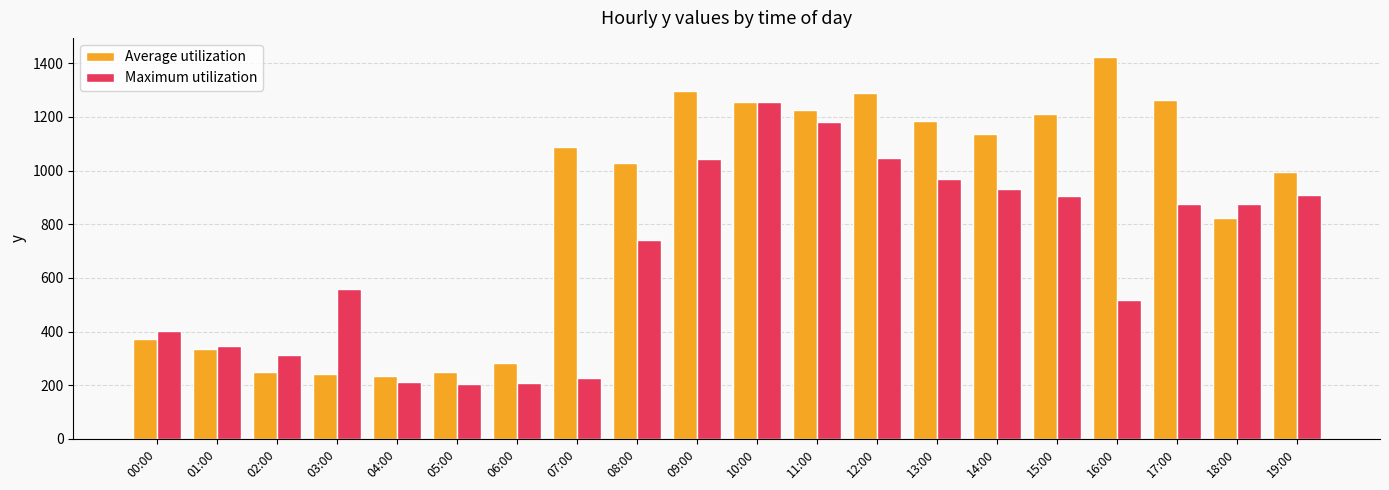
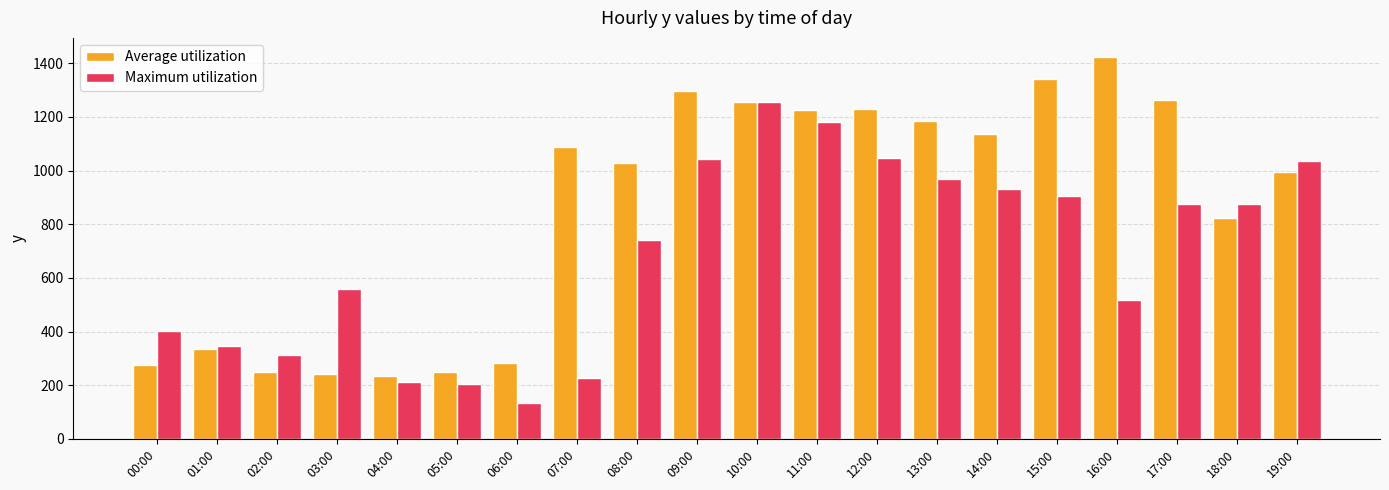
Average utilization, 00:00: 370 -> 270
Maximum utilization, 06:00: 210 -> 140
Average utilization, 12:00: 1290 -> 1230
Average utilization, 15:00: 1210 -> 1340
Maximum utilization, 19:00: 910 -> 1040
